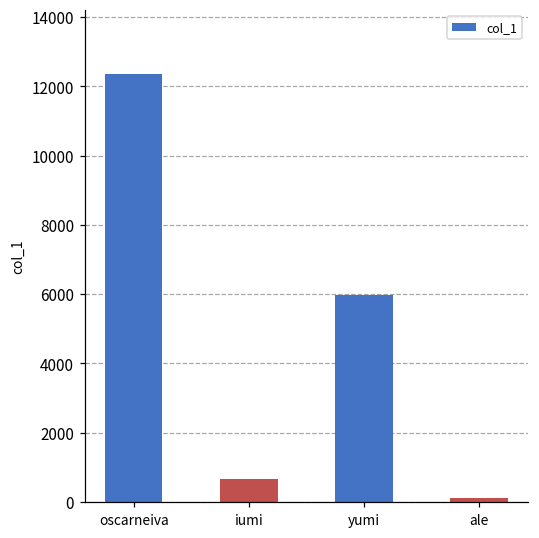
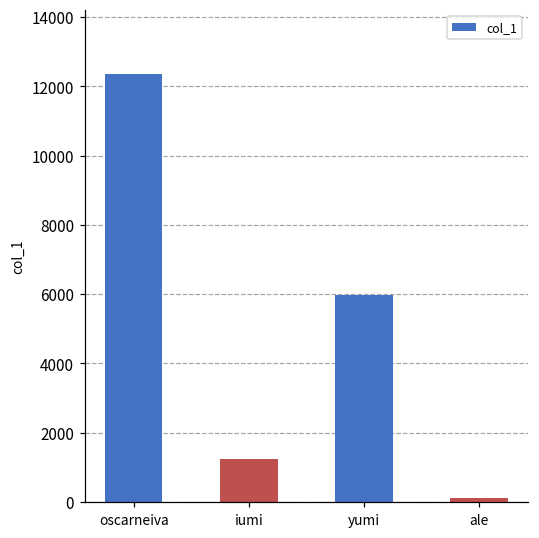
iumi: 700 -> 1200
